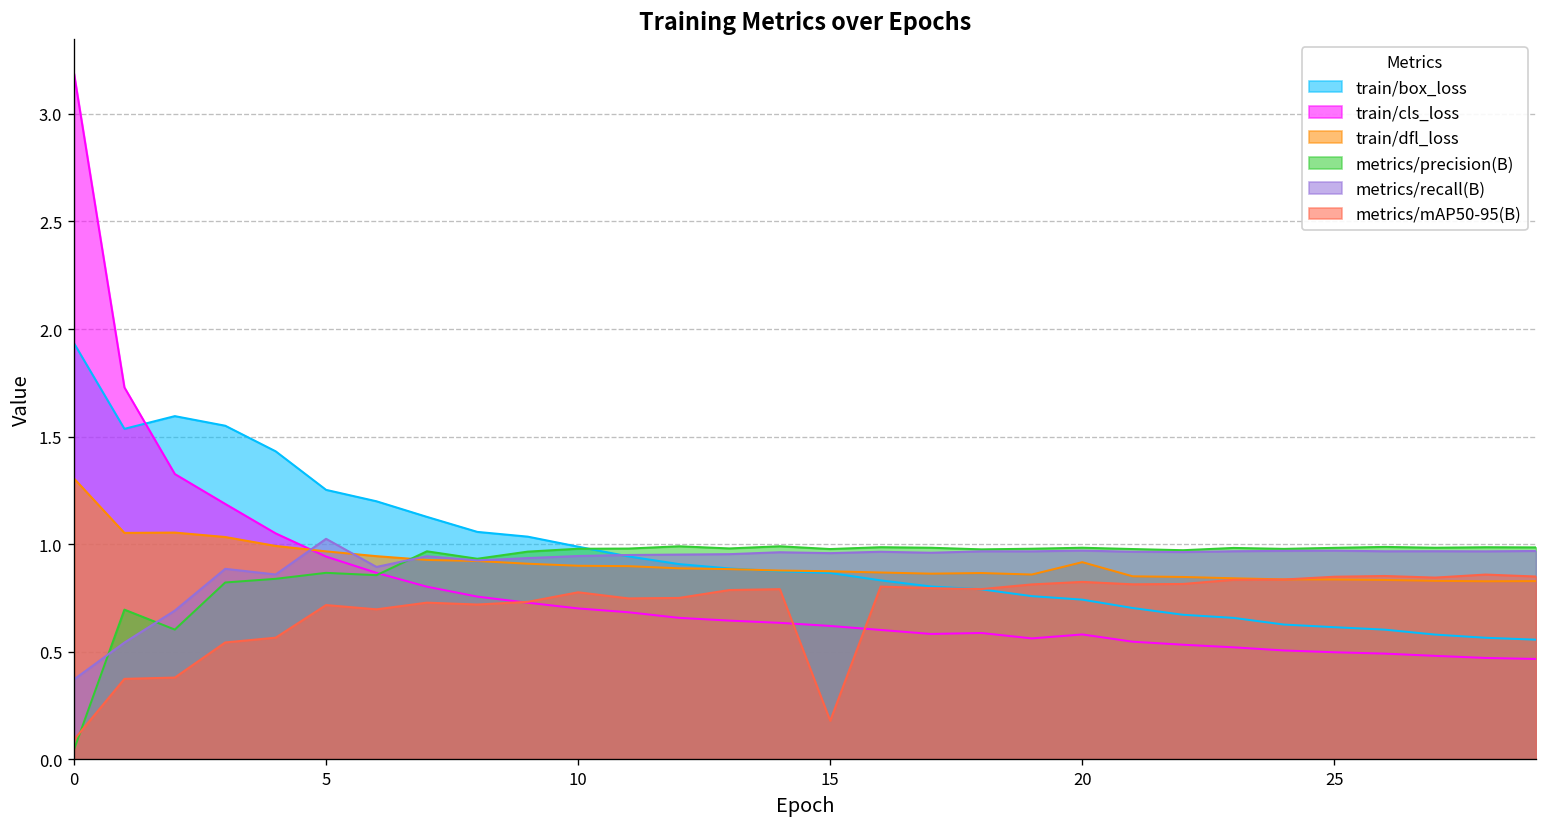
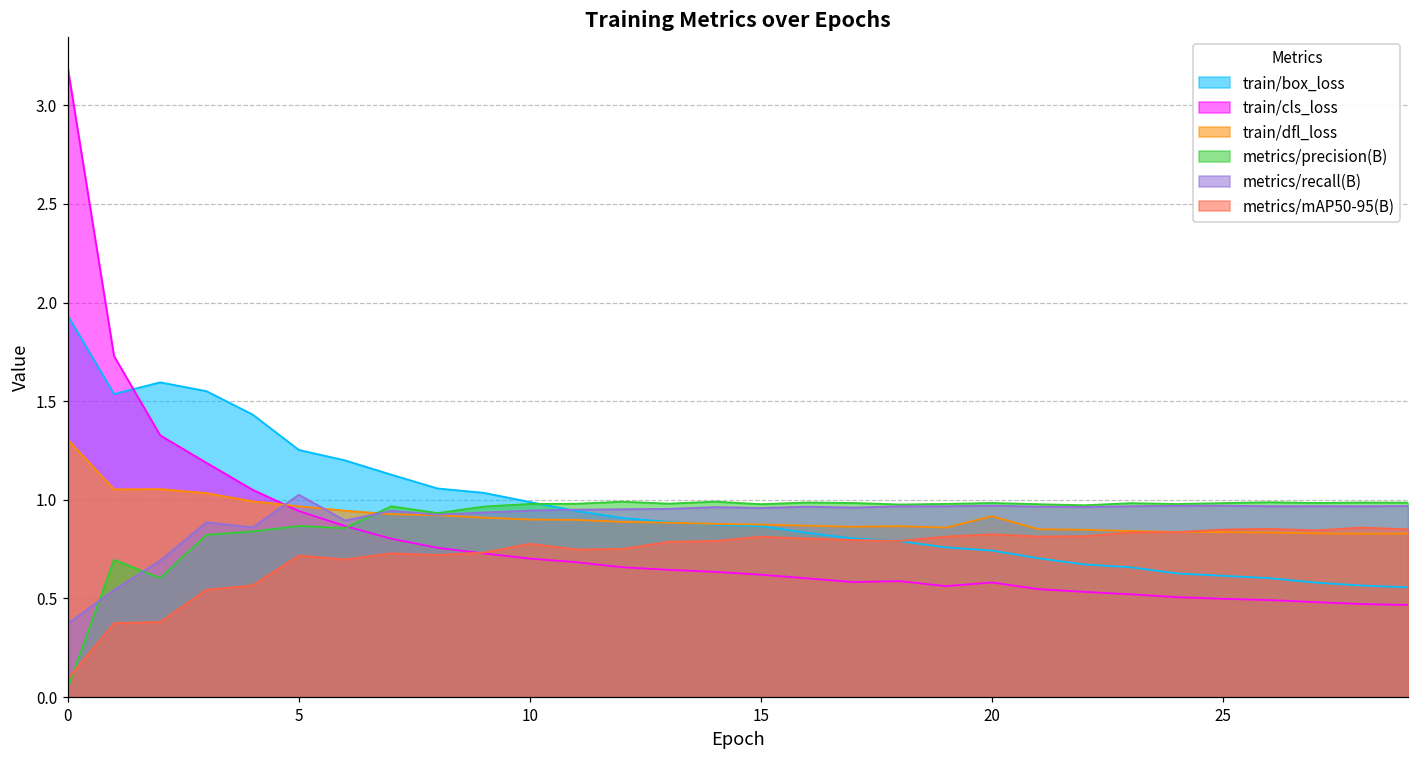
metrics/mAP50-95(B), 15: 0.18 -> 0.81
